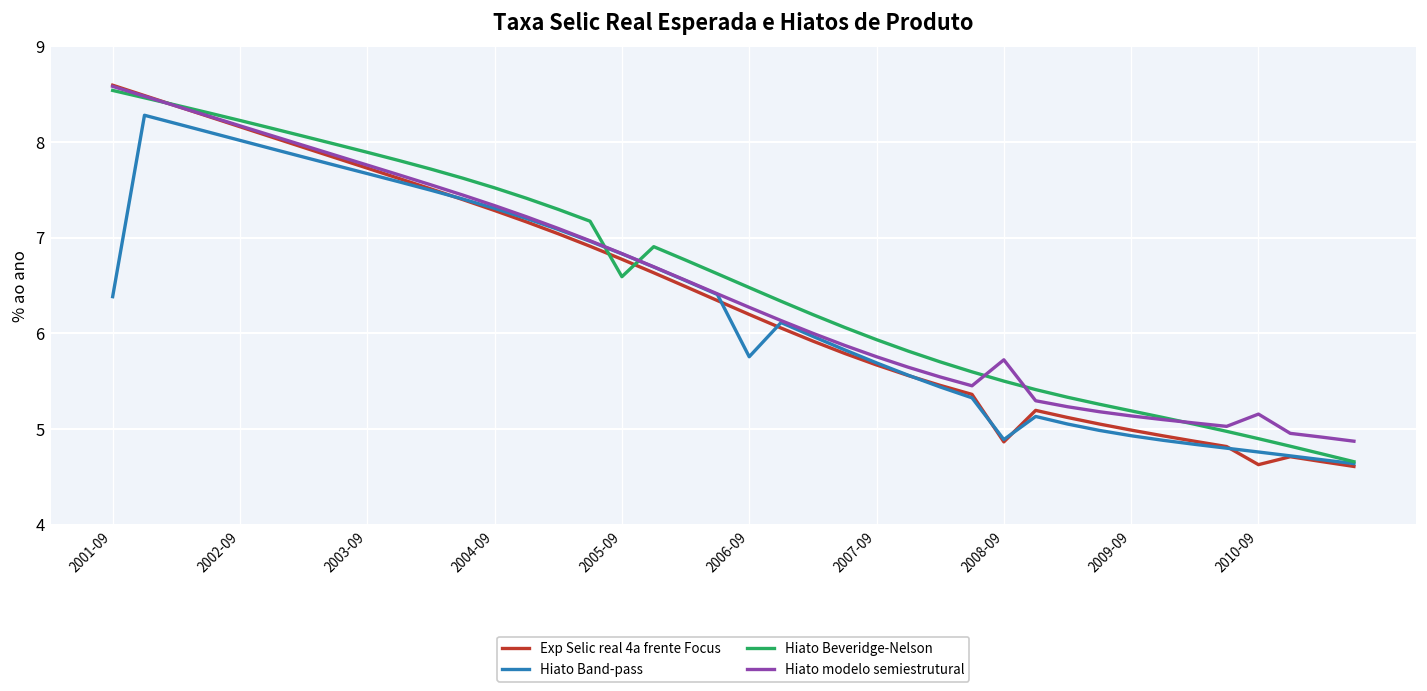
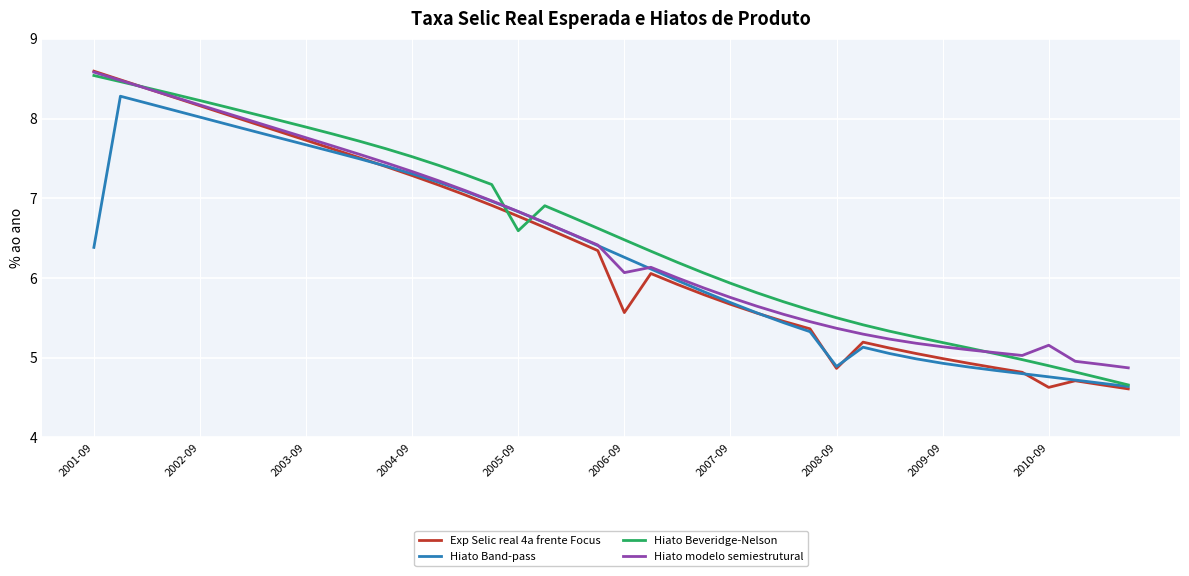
Exp Selic real 4a frente Focus, 2006-09: 6.2 -> 5.6
Hiato Band-pass, 2006-09: 5.8 -> 6.3
Hiato modelo semiestrutural, 2006-09: 6.3 -> 6.1
Hiato modelo semiestrutural, 2008-09: 5.7 -> 5.4
